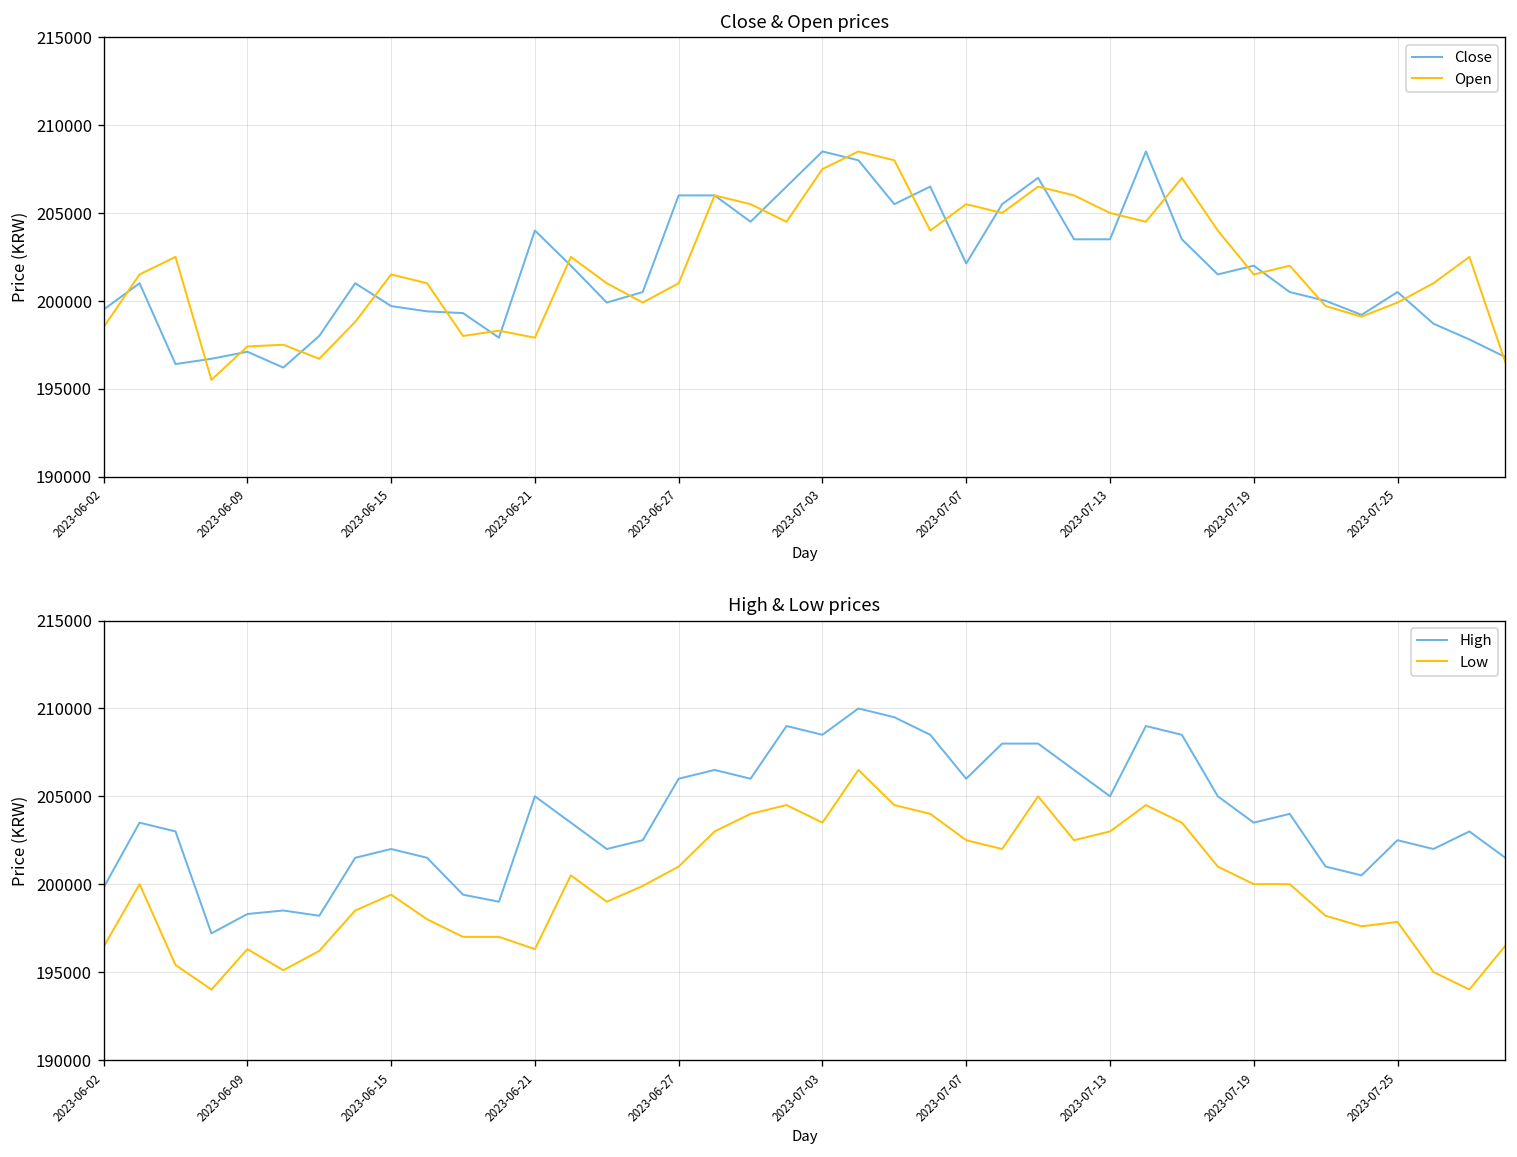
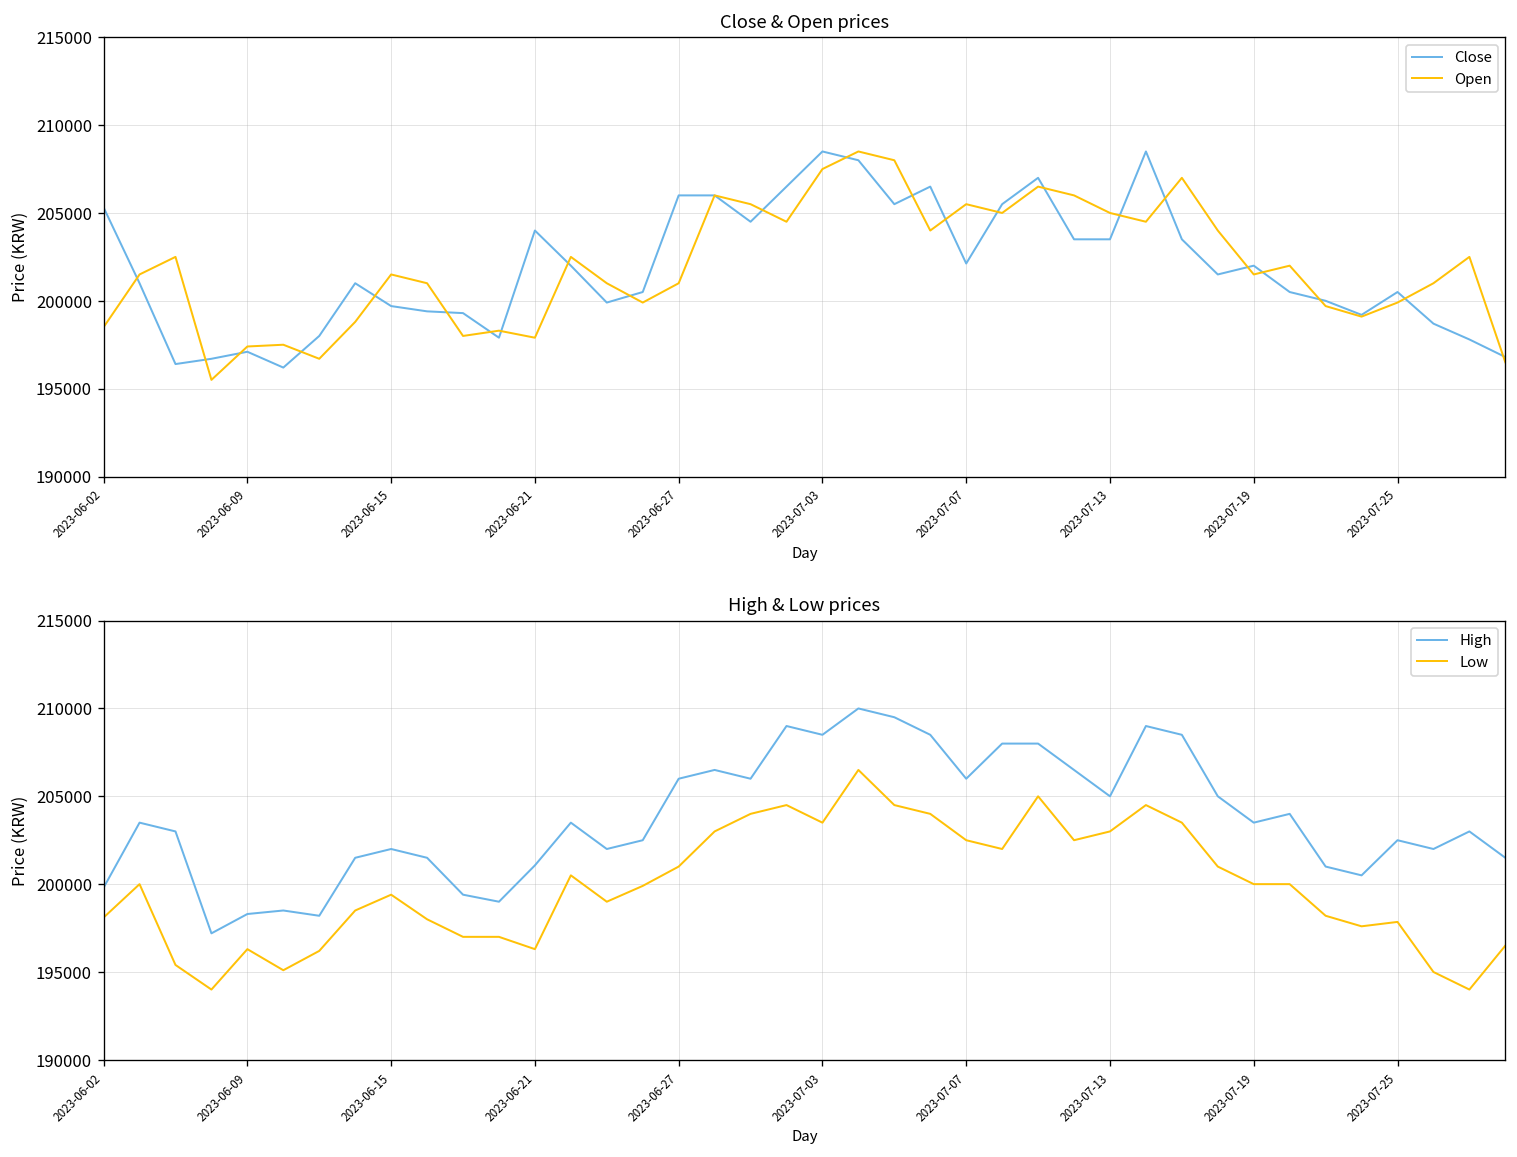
Close & Open prices, Close, 2023-06-02: 199500 -> 205300
High & Low prices, Low, 2023-06-02: 196400 -> 198100
High & Low prices, High, 2023-06-21: 205000 -> 201100
